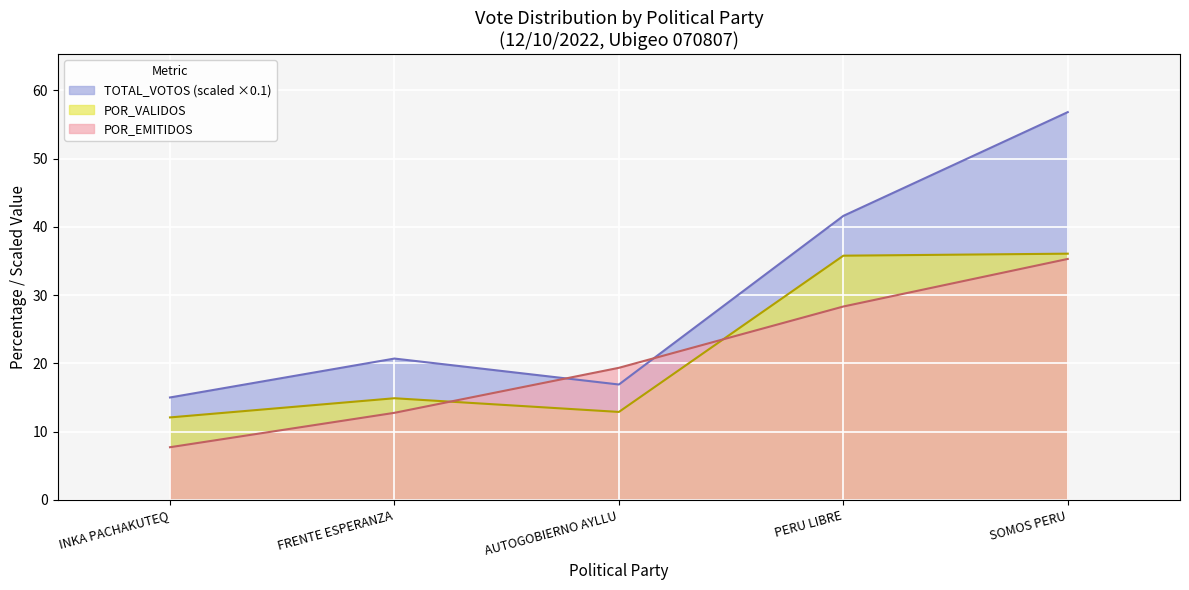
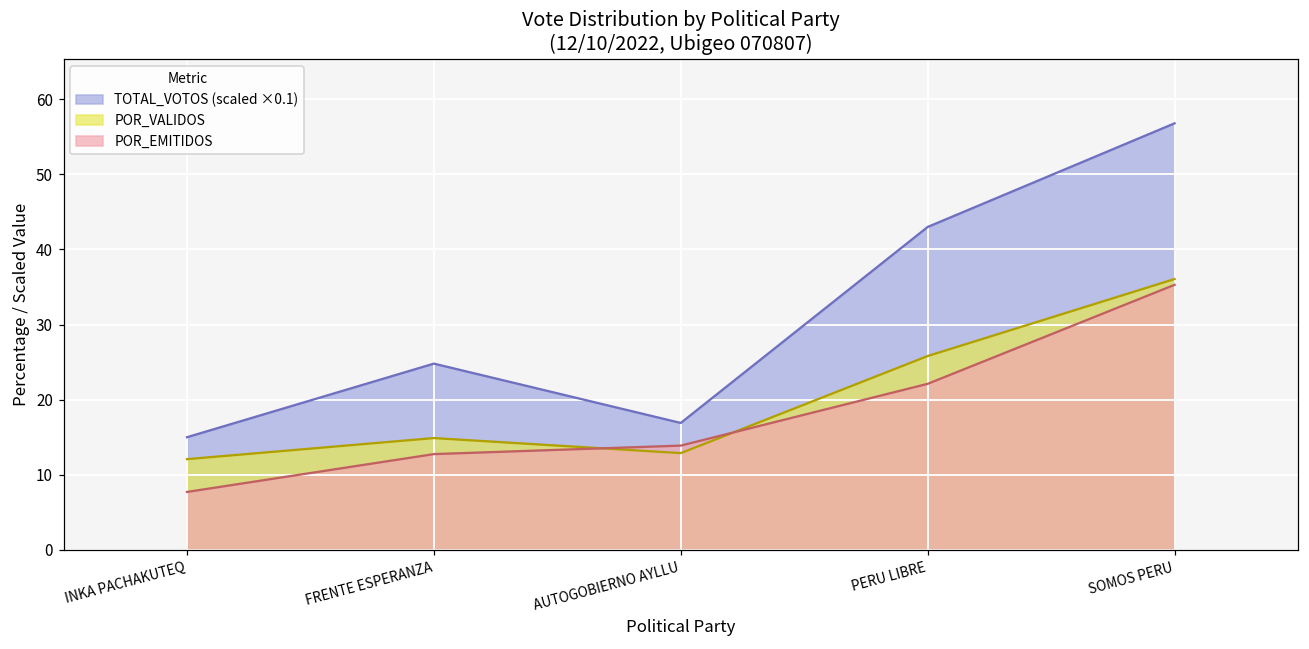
TOTAL_VOTOS (scaled ×0.1), FRENTE ESPERANZA: 21 -> 25
POR_EMITIDOS, AUTOGOBIERNO AYLLU: 19 -> 14
TOTAL_VOTOS (scaled ×0.1), PERU LIBRE: 42 -> 43
POR_VALIDOS, PERU LIBRE: 36 -> 26
POR_EMITIDOS, PERU LIBRE: 28 -> 22
